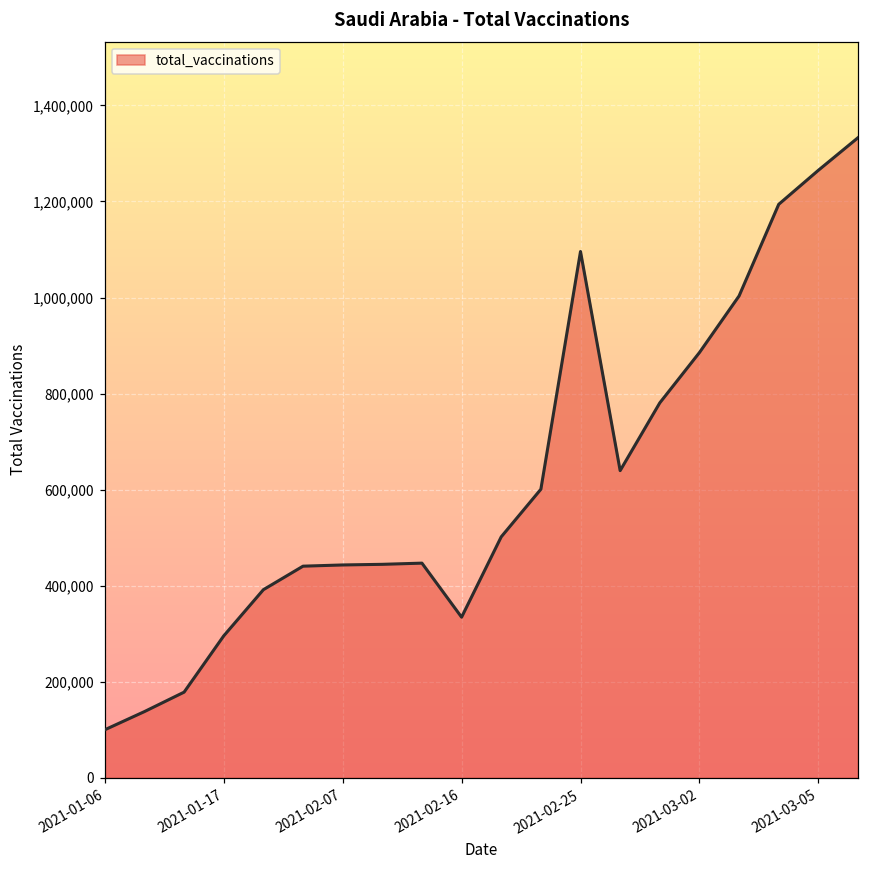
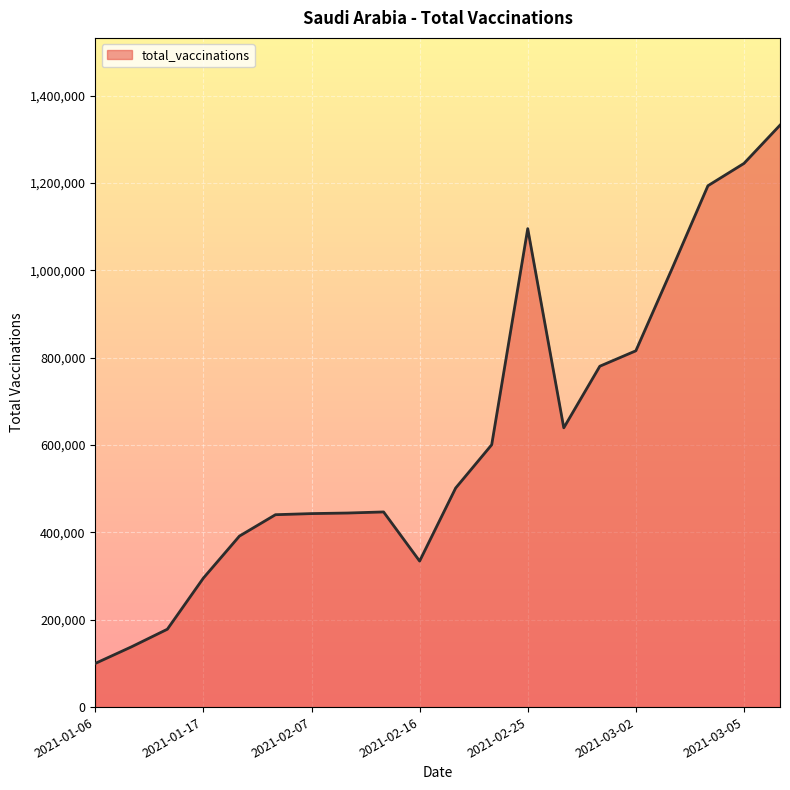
2021-03-02: 890,000 -> 820,000
2021-03-05: 1,260,000 -> 1,250,000
